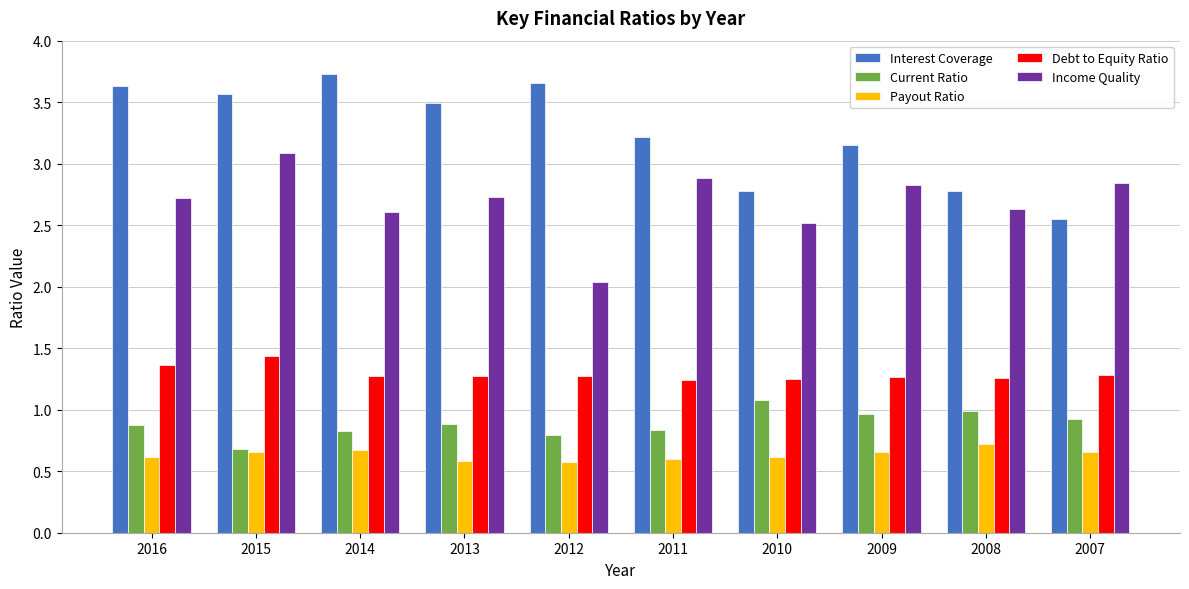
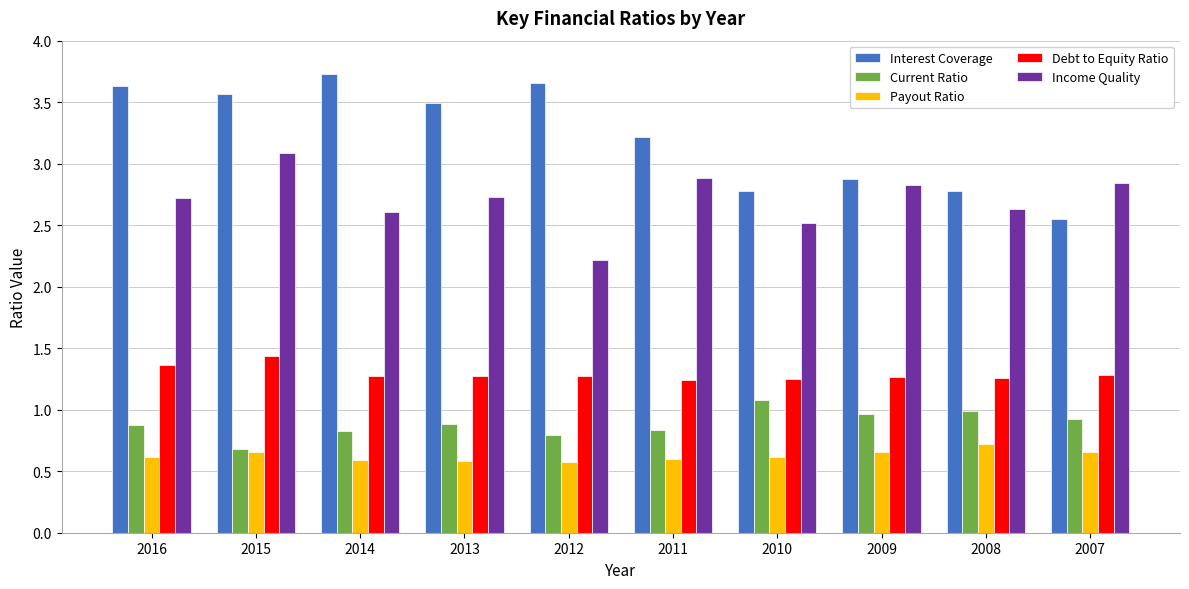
Payout Ratio, 2014: 0.67 -> 0.59
Income Quality, 2012: 2.04 -> 2.21
Interest Coverage, 2009: 3.15 -> 2.87
